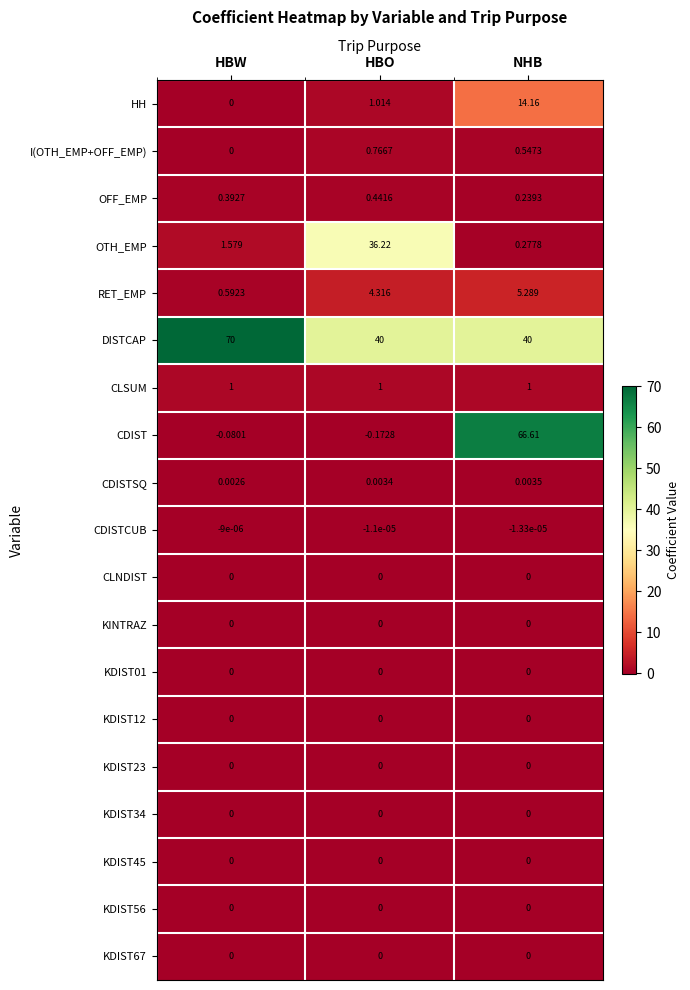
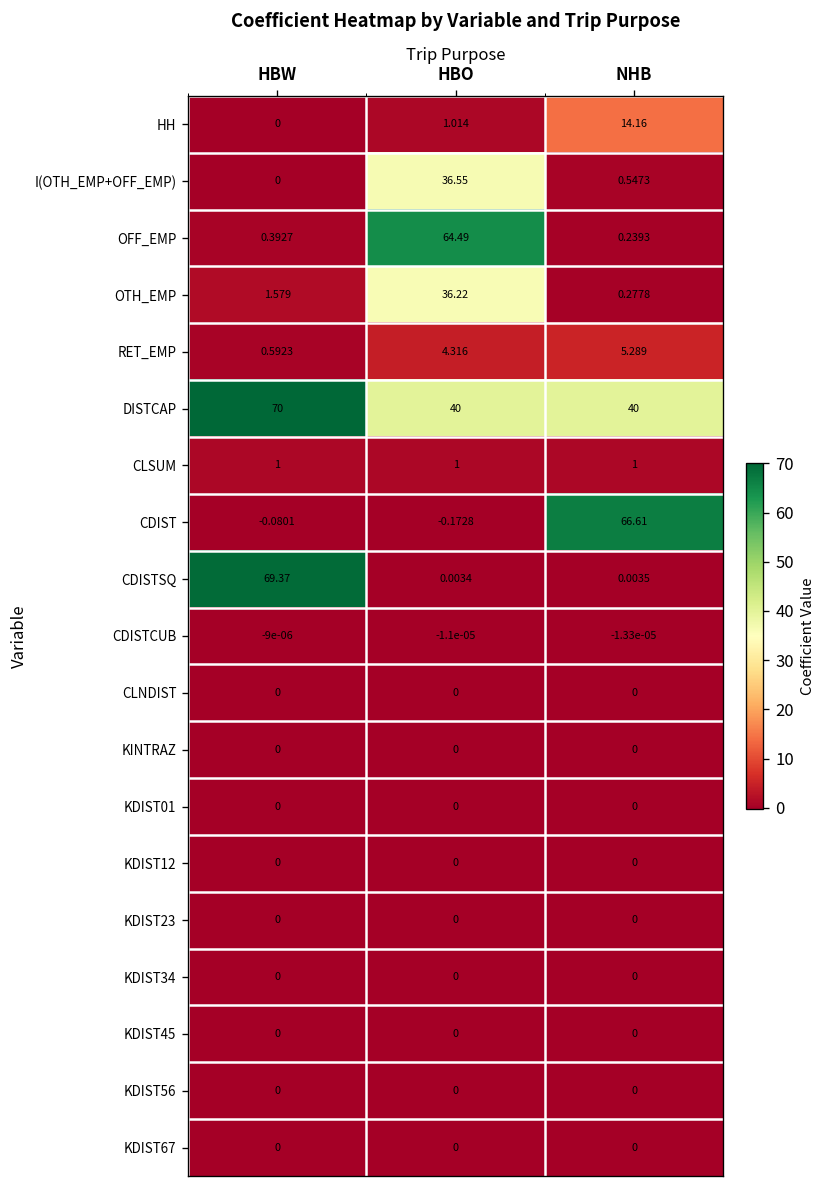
I(OTH_EMP+OFF_EMP), HBO: 0.7667 -> 36.55
OFF_EMP, HBO: 0.4416 -> 64.49
CDISTSQ, HBW: 0.0026 -> 69.37
